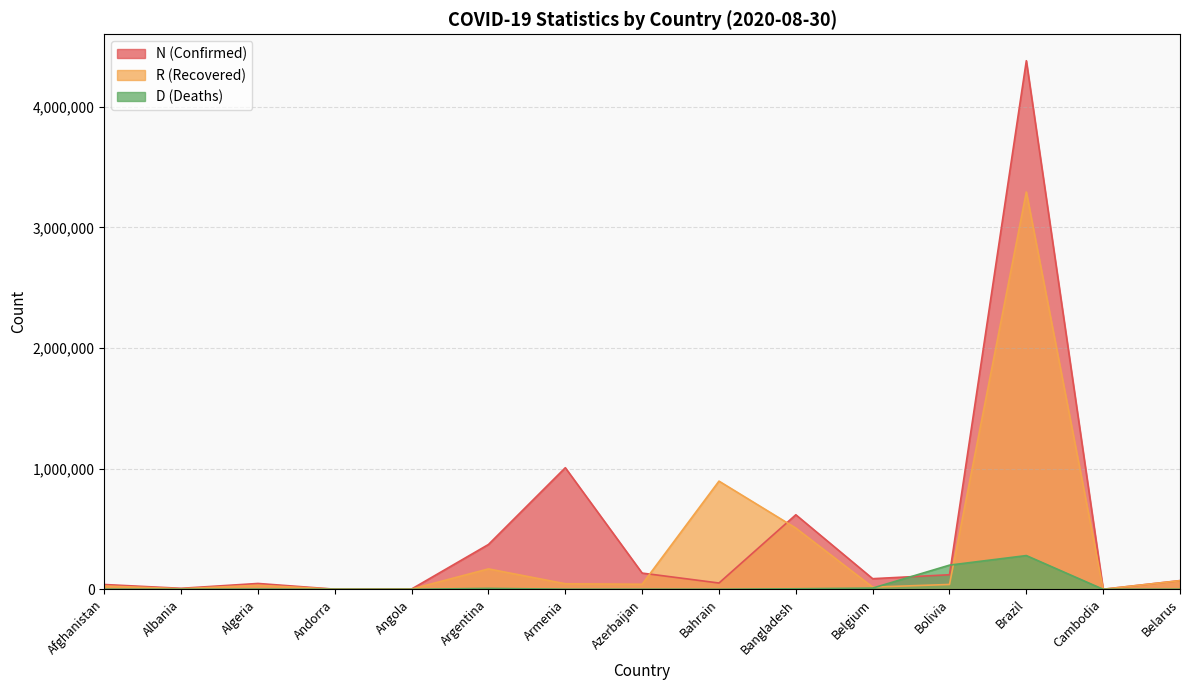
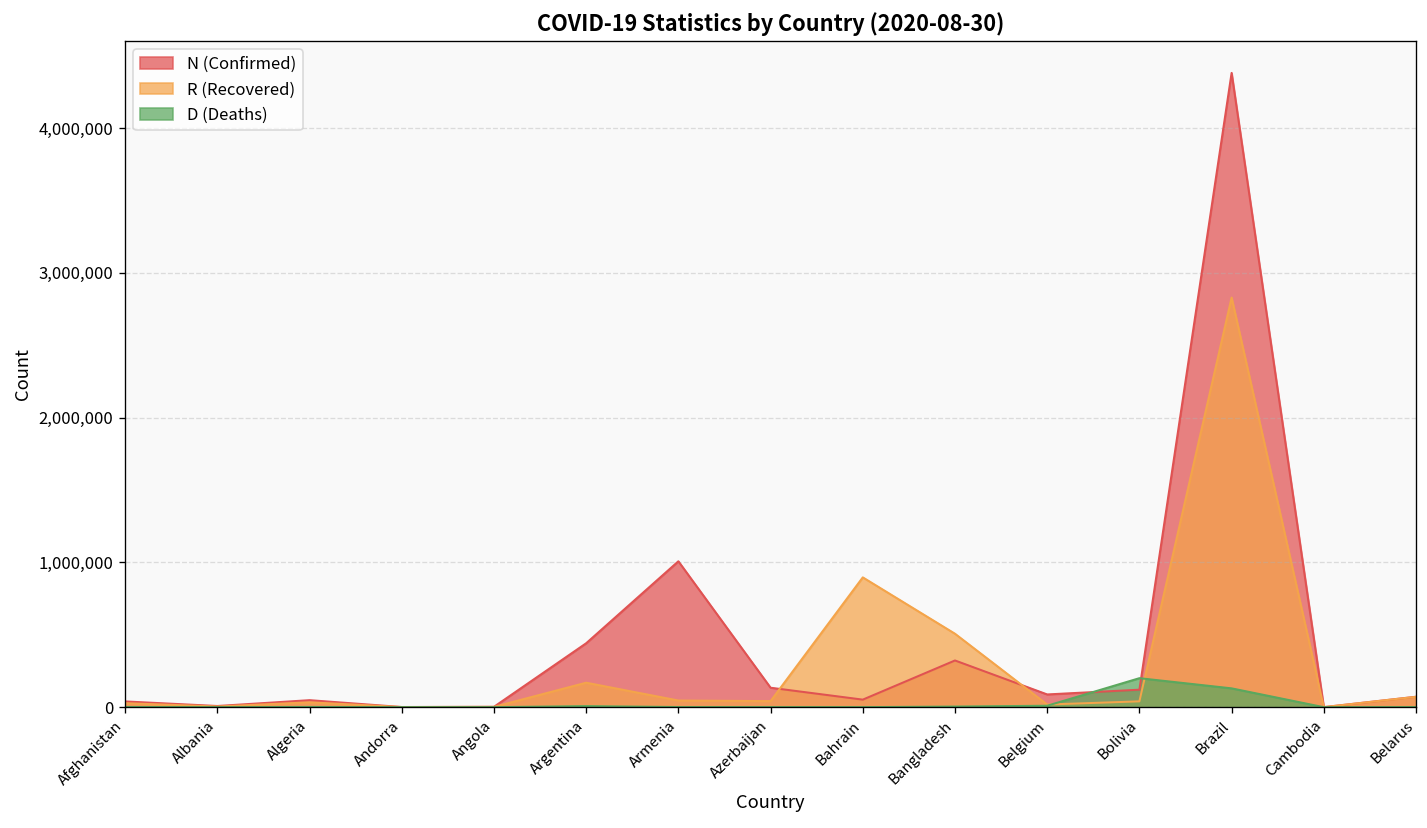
N (Confirmed), Argentina: 370,000 -> 440,000
N (Confirmed), Bangladesh: 620,000 -> 320,000
R (Recovered), Brazil: 3,290,000 -> 2,830,000
D (Deaths), Brazil: 280,000 -> 130,000
